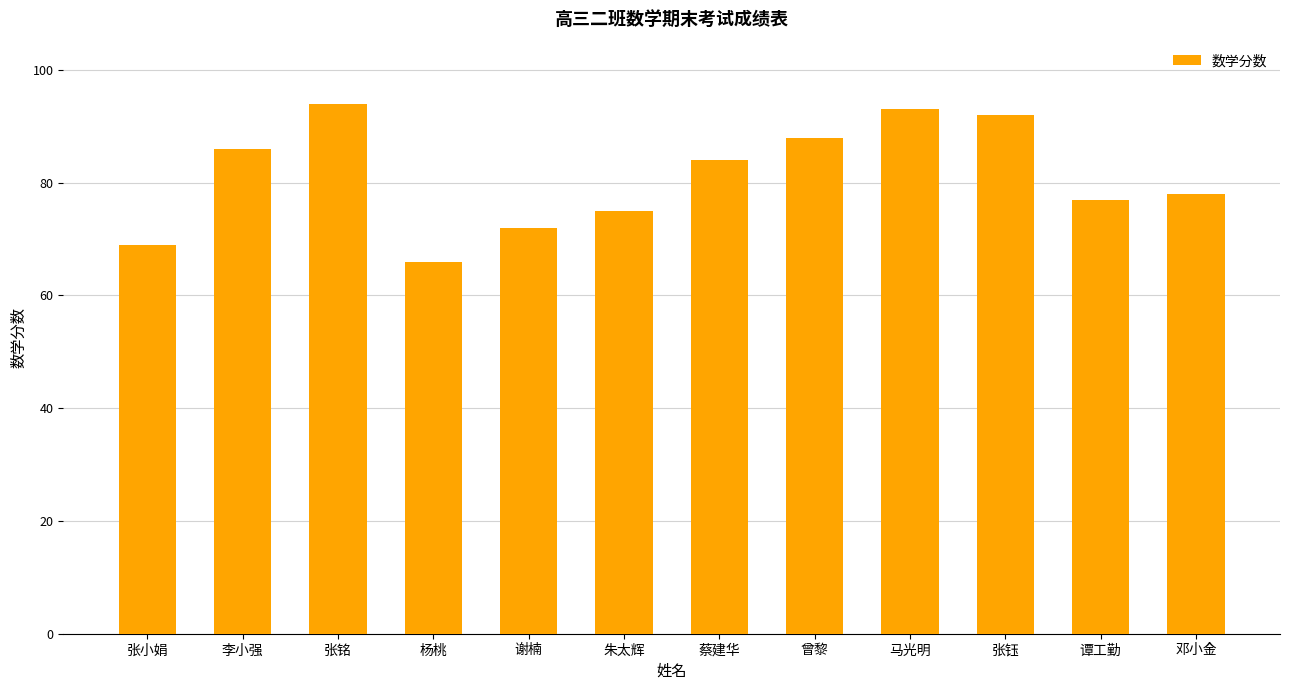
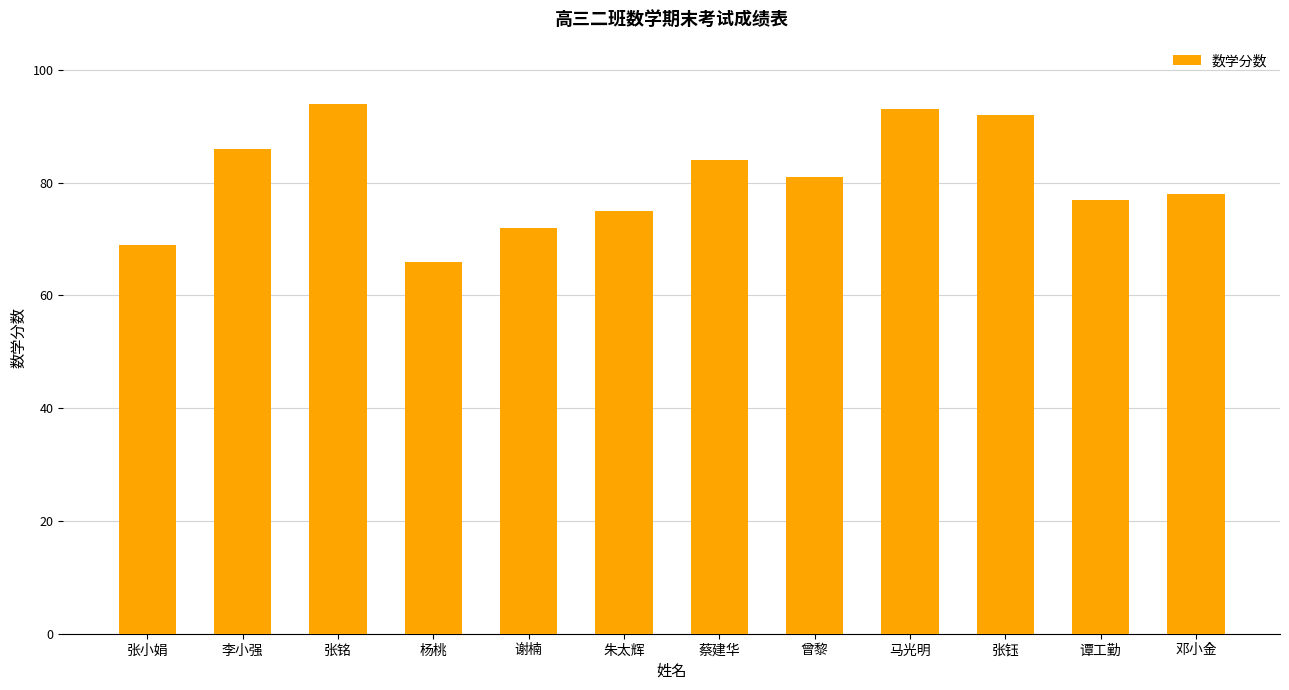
曾黎: 88 -> 81
